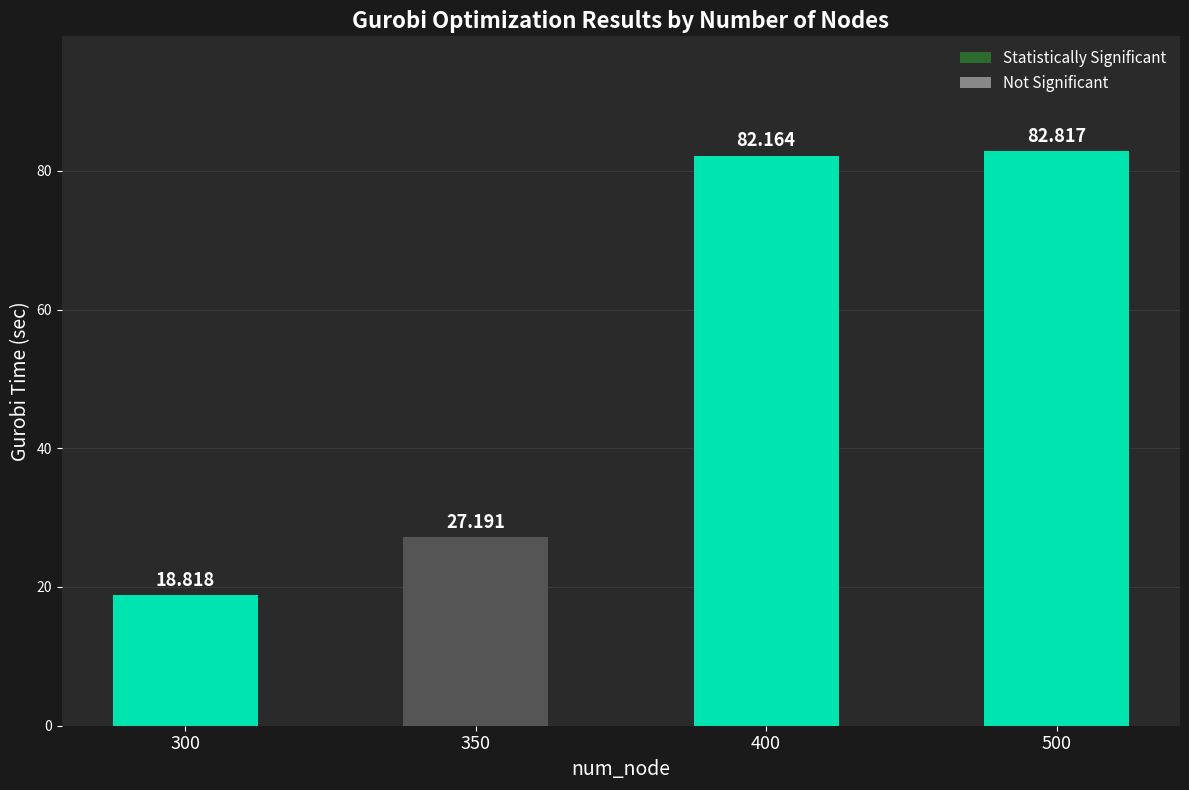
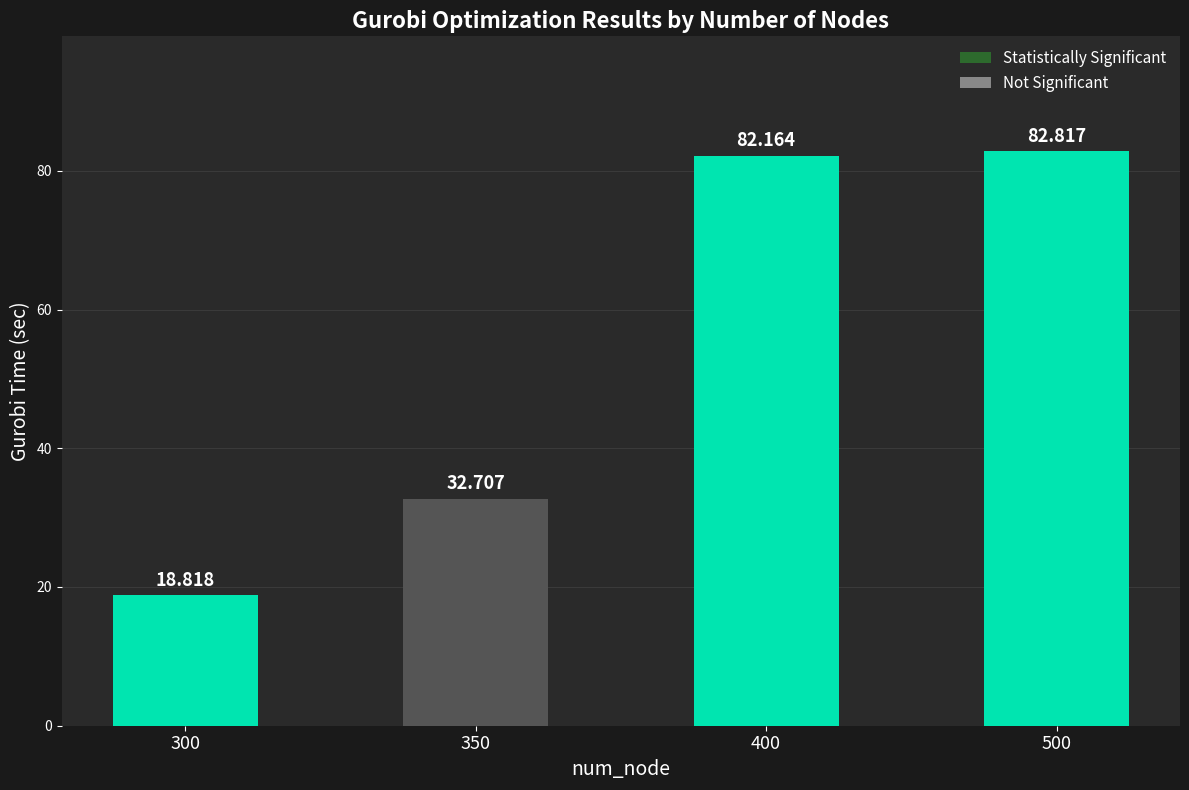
350: 27.191 -> 32.707
